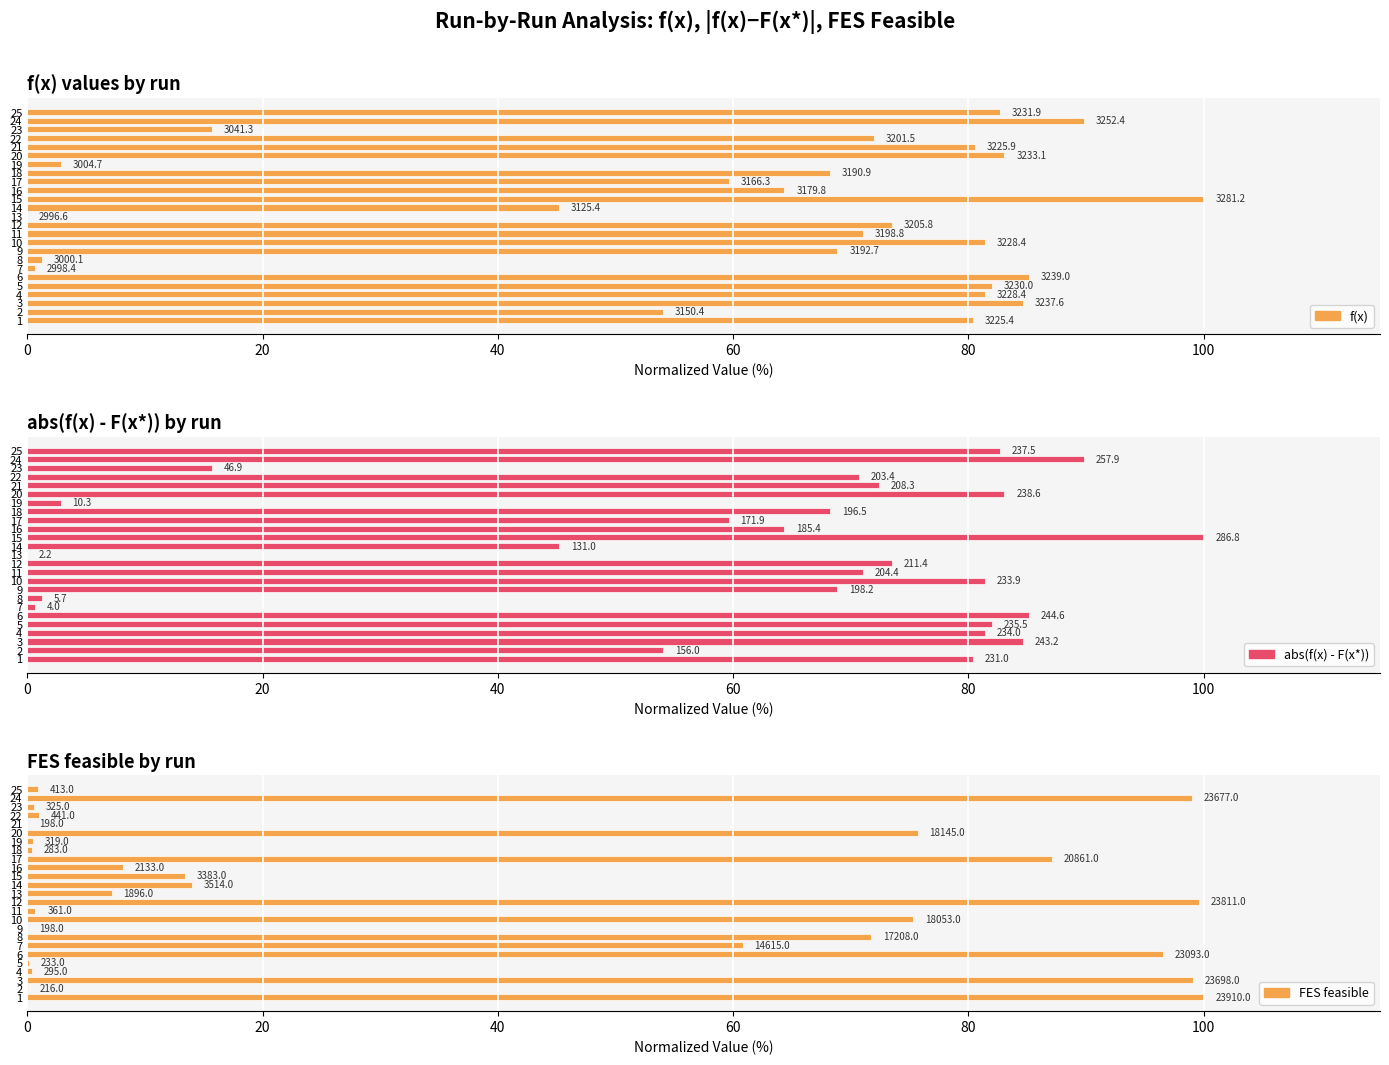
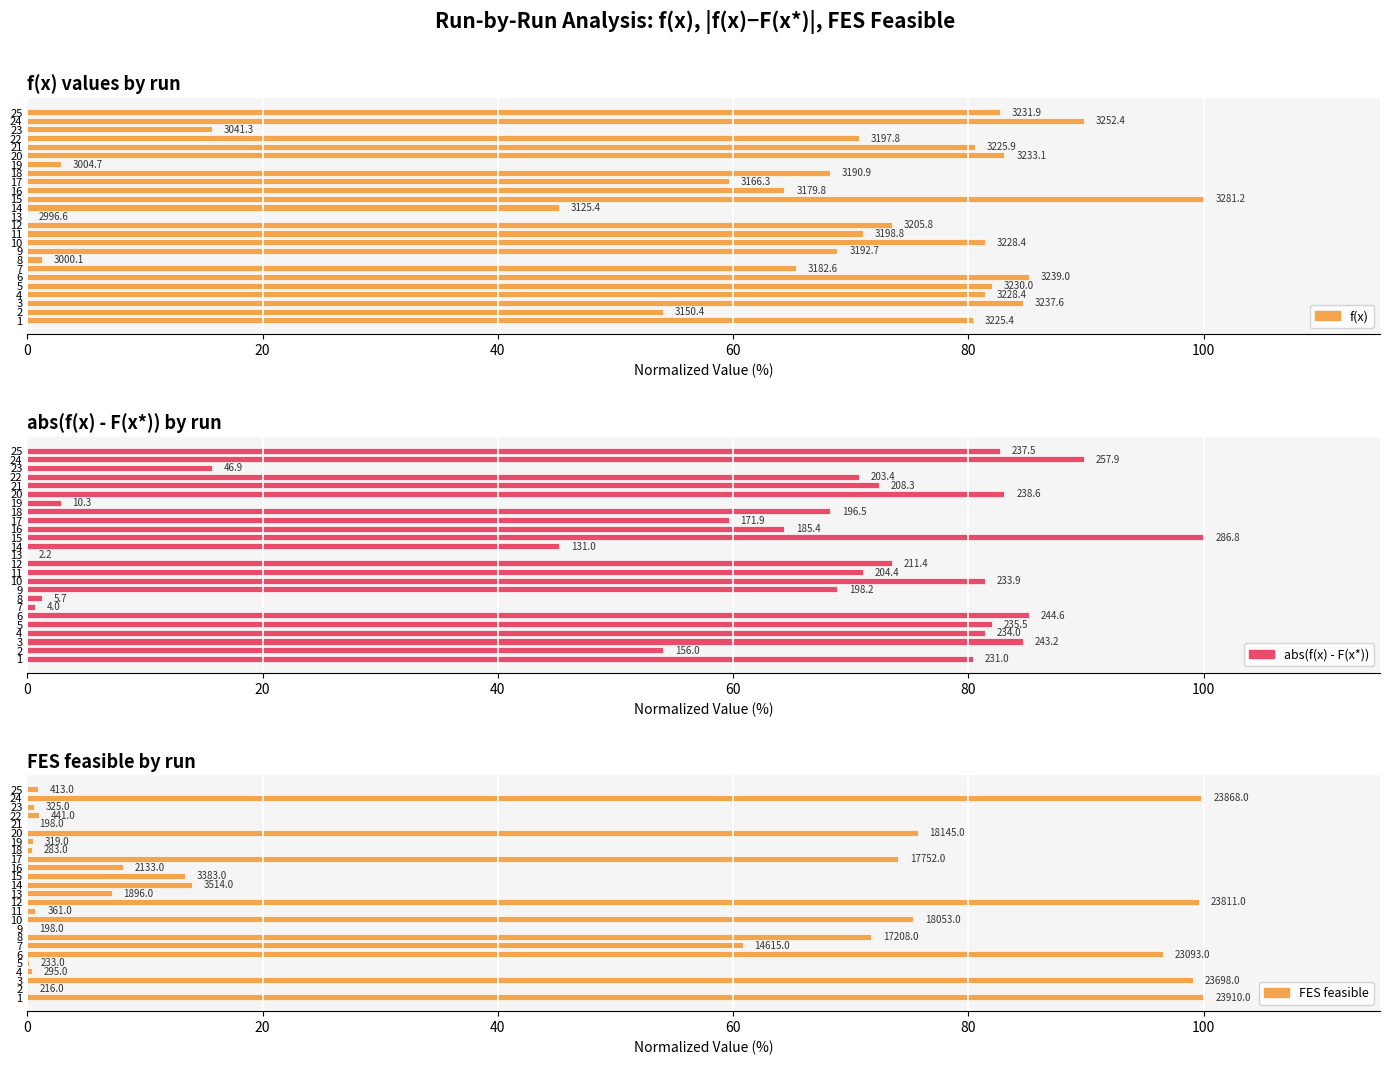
f(x) values by run, 22: 3201.5 -> 3197.8
f(x) values by run, 7: 2998.4 -> 3182.6
FES feasible by run, 24: 23677.0 -> 23868.0
FES feasible by run, 17: 20861.0 -> 17752.0
